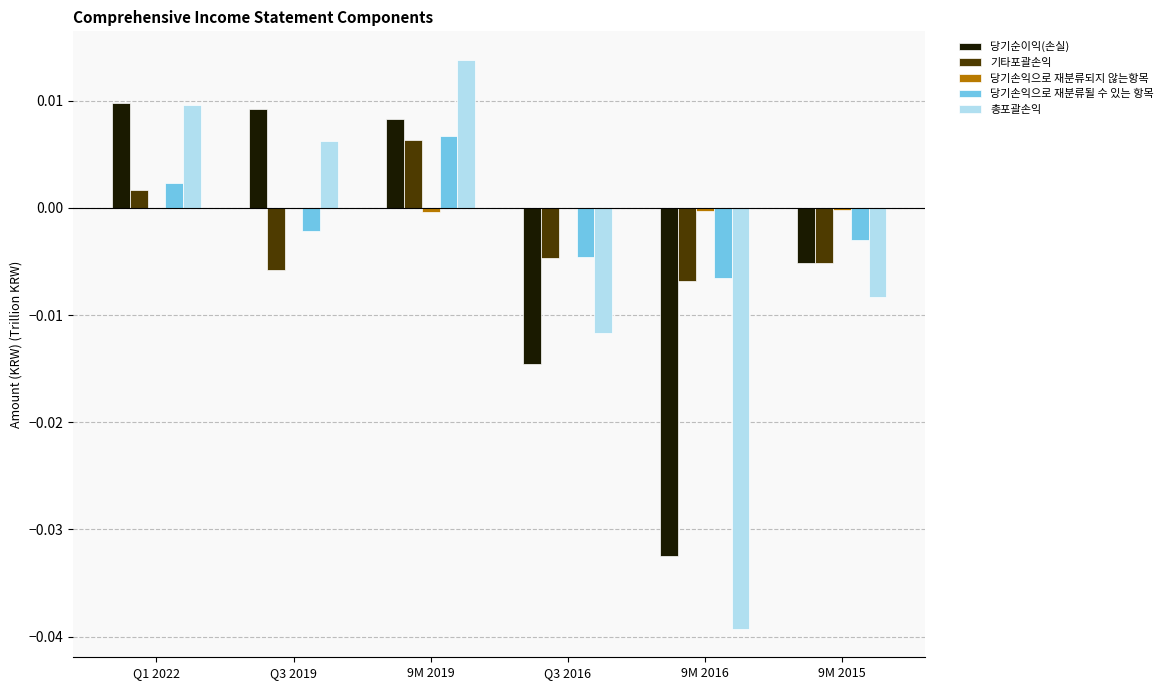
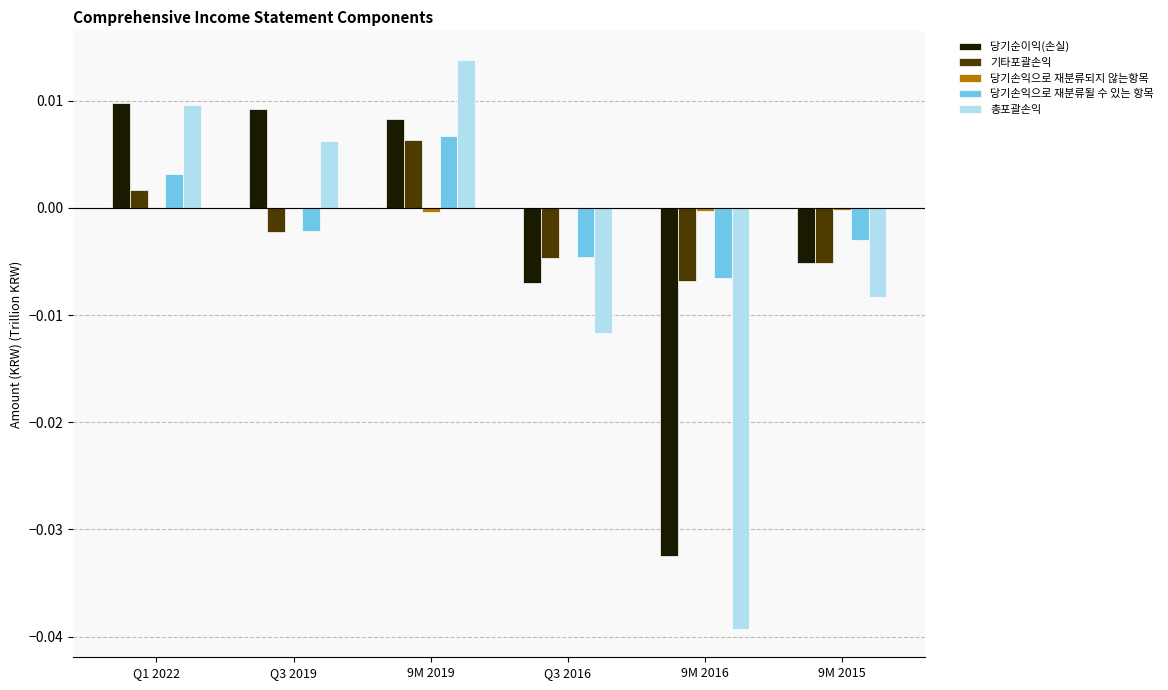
당기손익으로 재분류될 수 있는 항목, Q1 2022: 0.0023 -> 0.0032
기타포괄손익, Q3 2019: -0.0058 -> -0.0022
당기순이익(손실), Q3 2016: -0.0145 -> -0.0070
